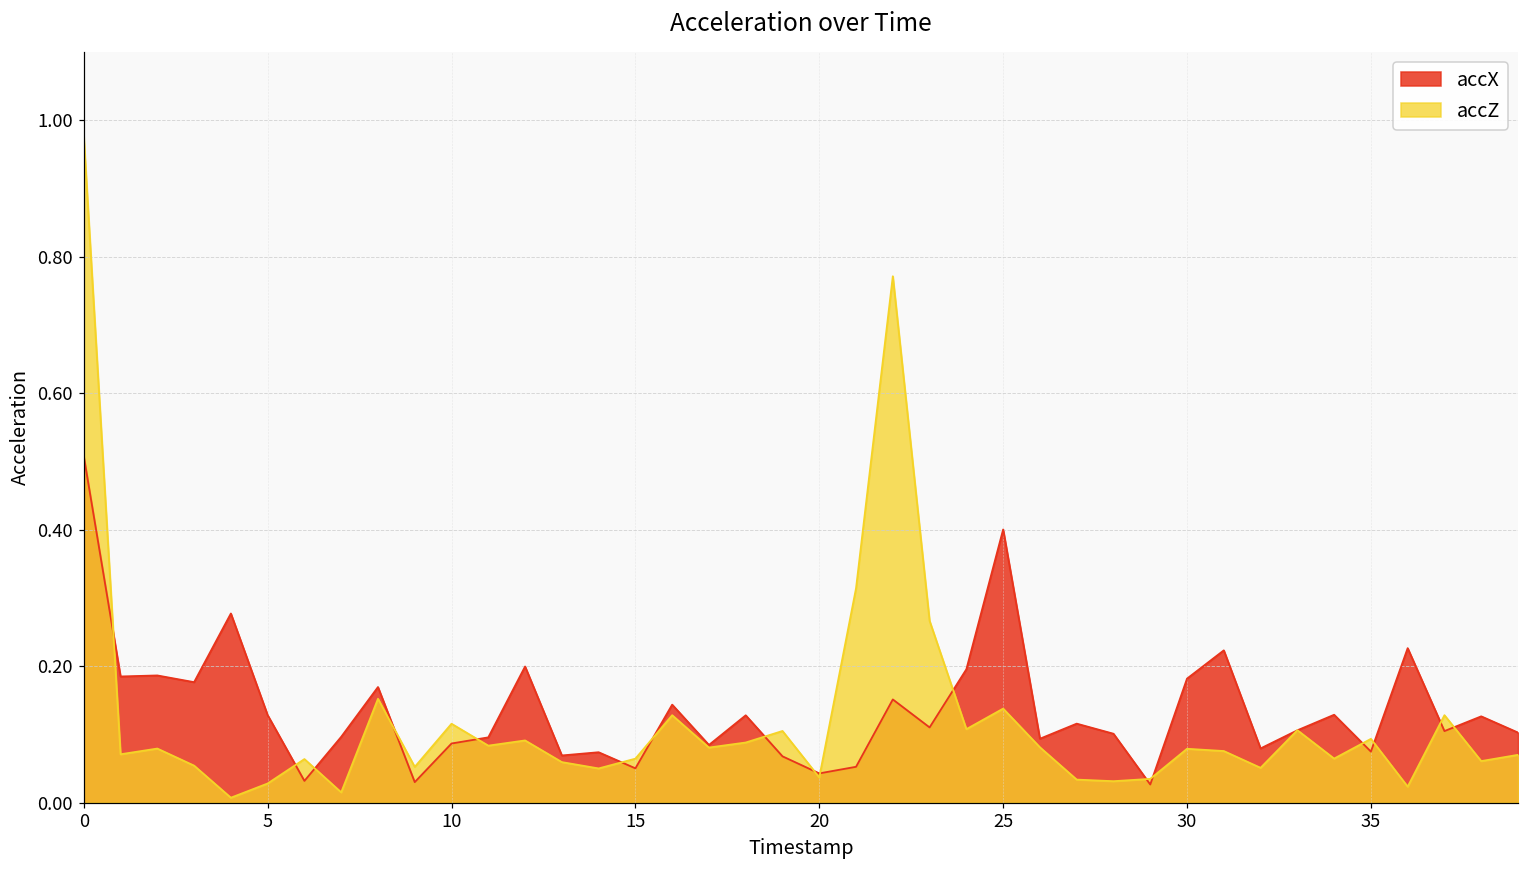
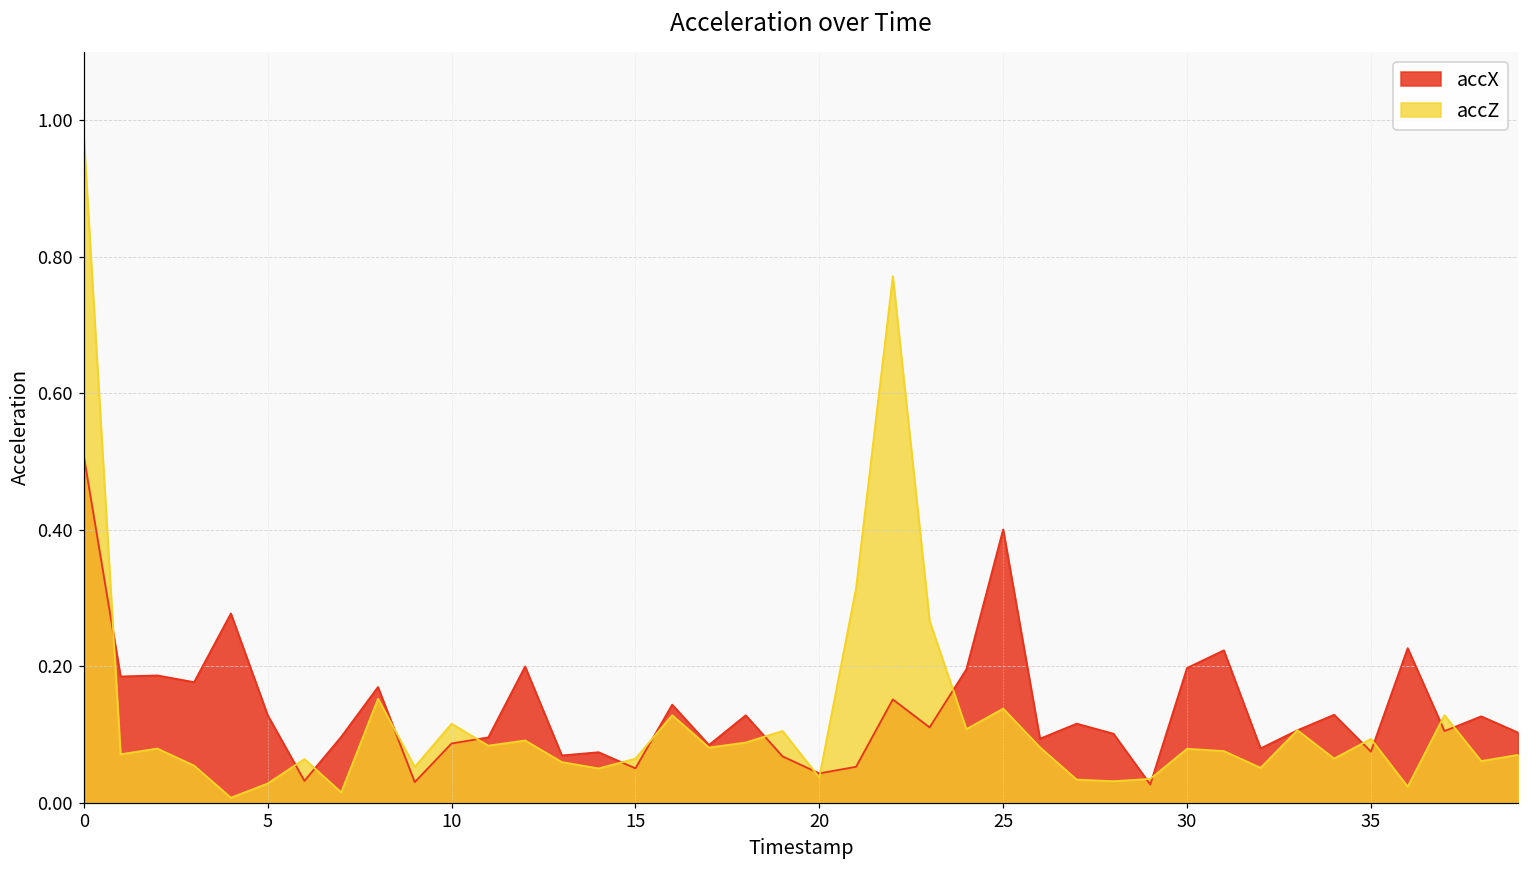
accX, 30: 0.18 -> 0.20
